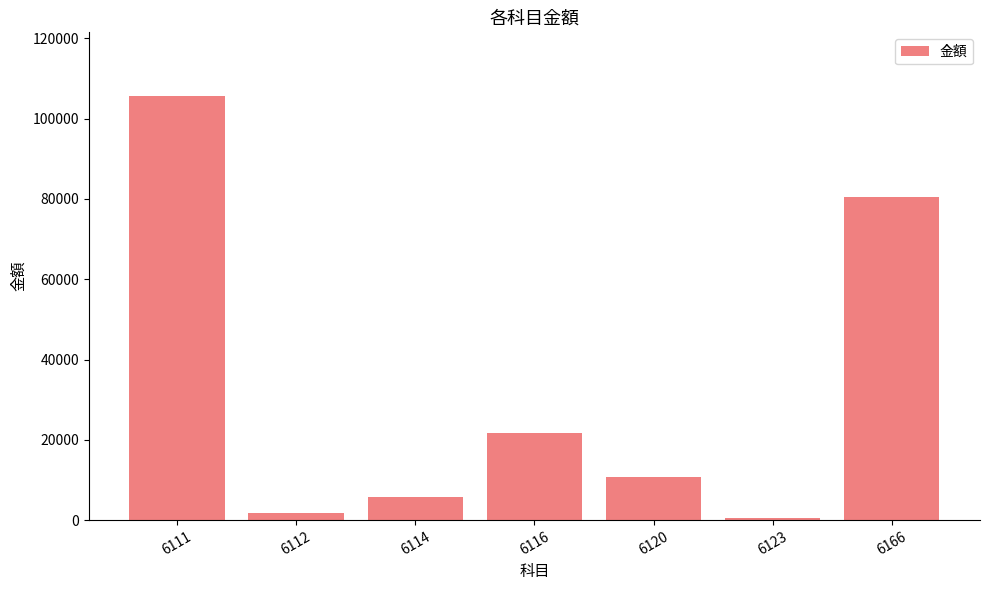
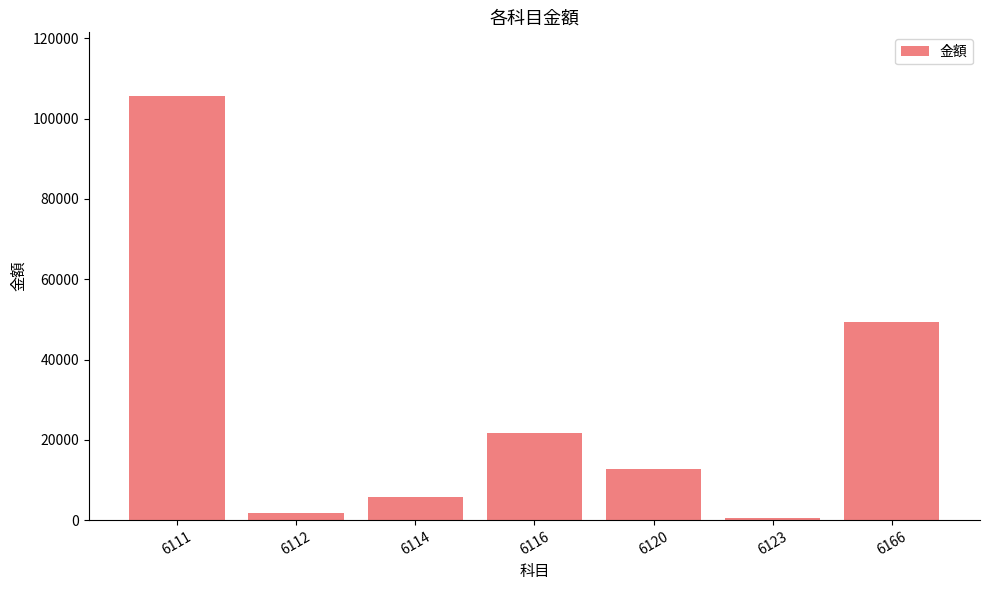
6120: 11000 -> 13000
6166: 80000 -> 49000
